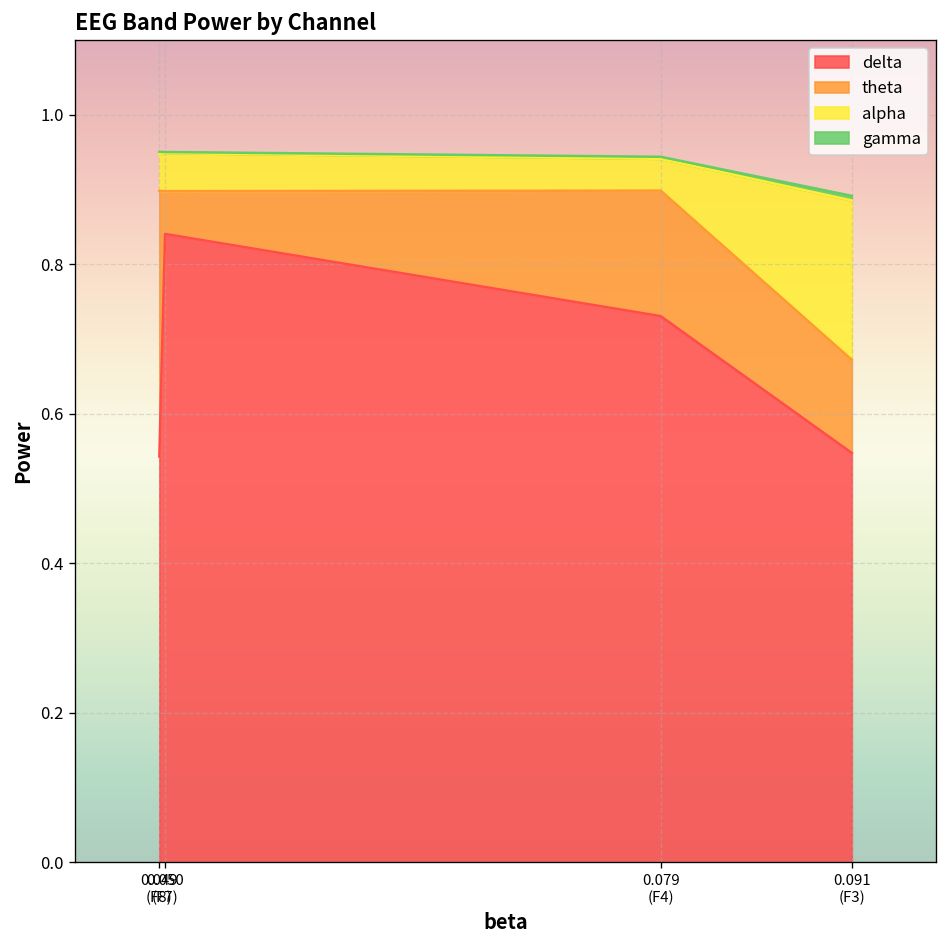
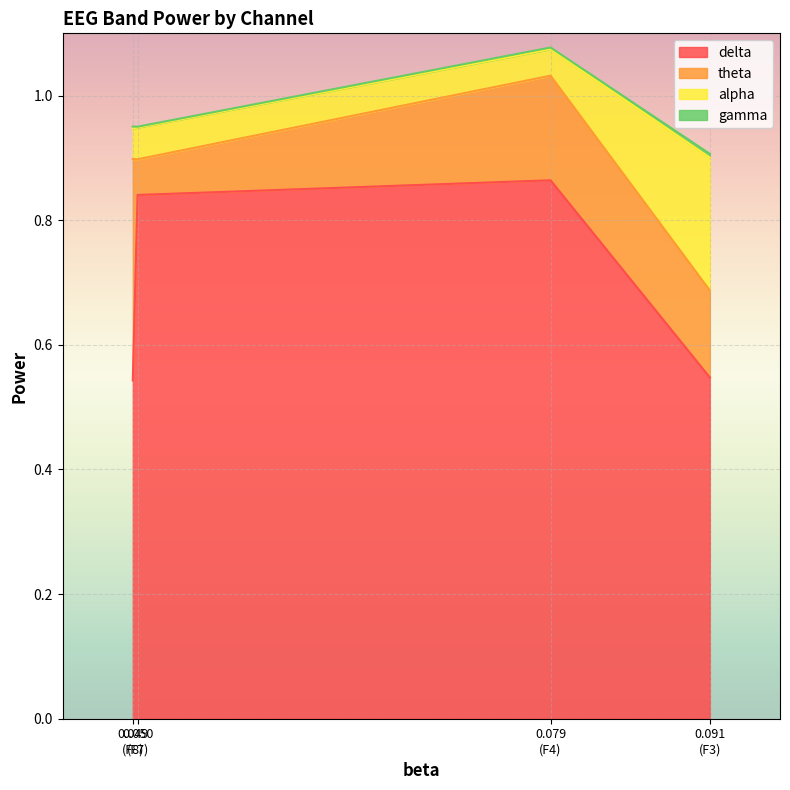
delta, 0.079 (F4): 0.73 -> 0.86
theta, 0.091 (F3): 0.12 -> 0.14
